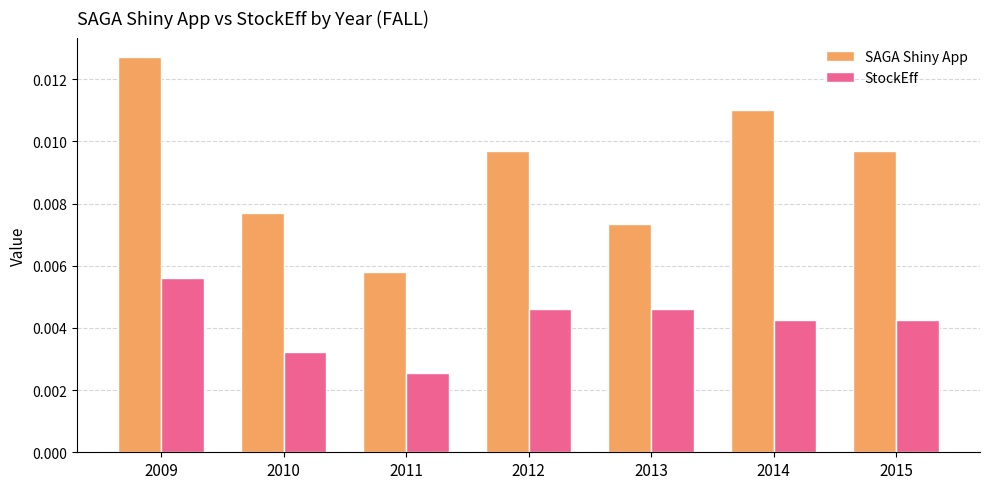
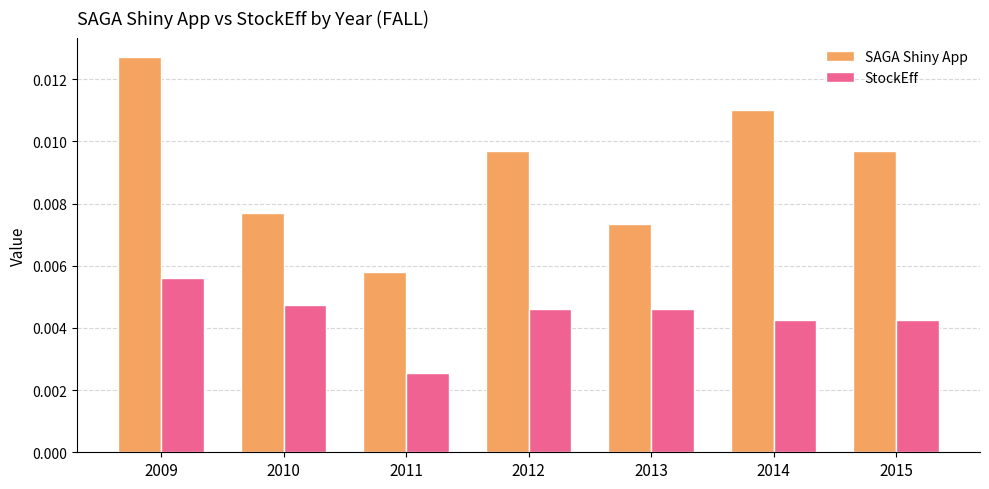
StockEff, 2010: 0.0032 -> 0.0048
